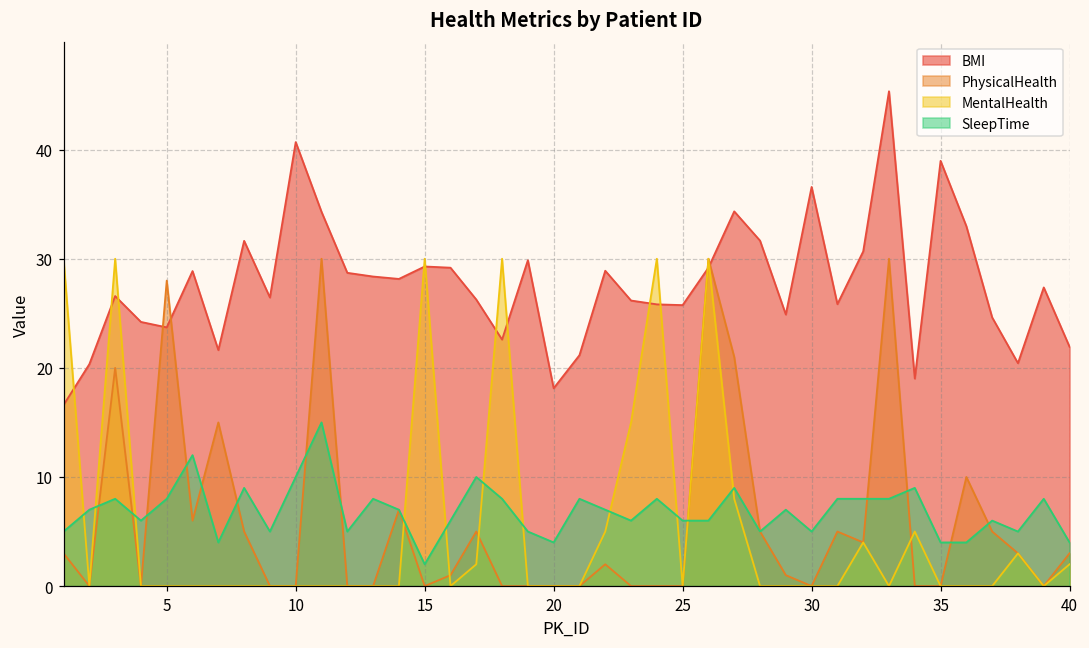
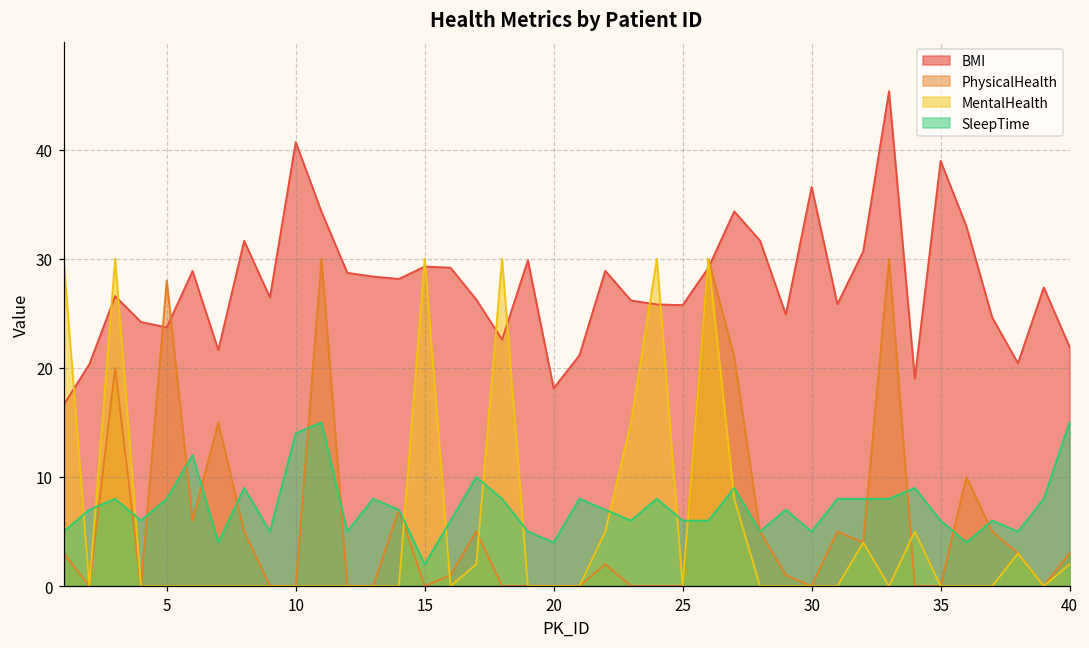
SleepTime, 10: 10 -> 14
SleepTime, 35: 4 -> 6
SleepTime, 40: 4 -> 15
